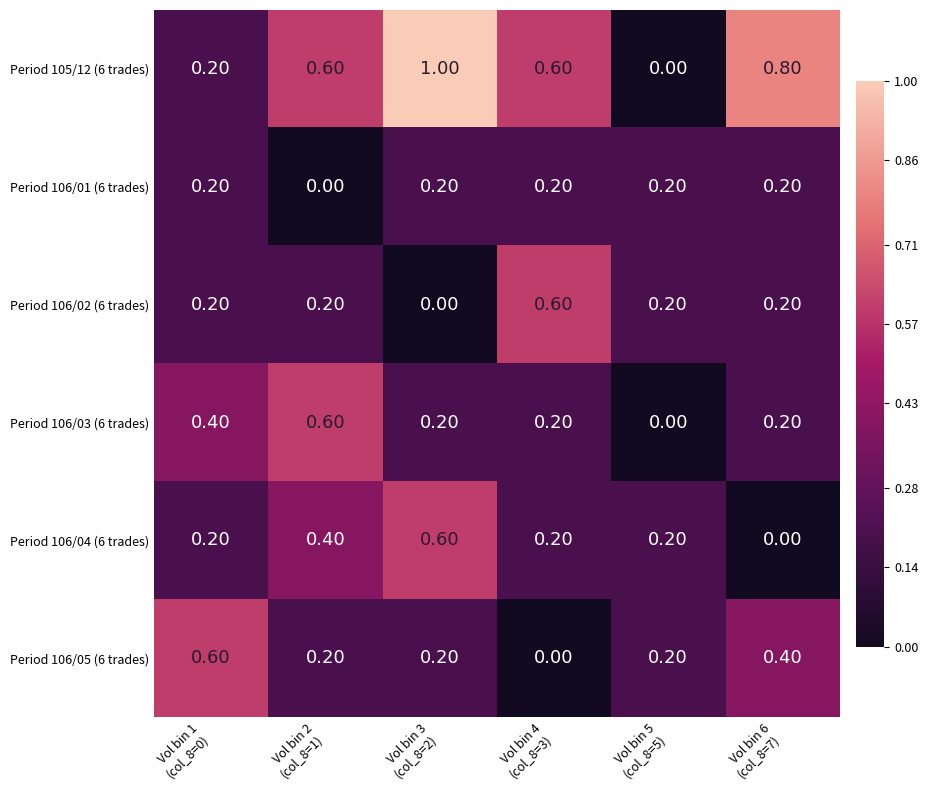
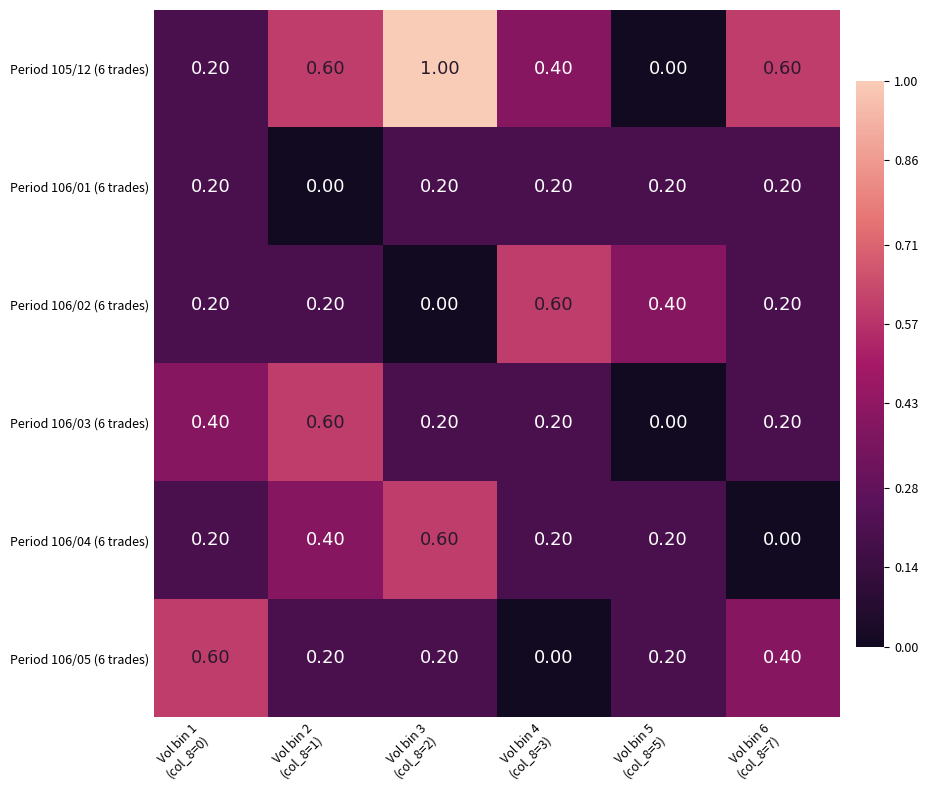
Period 105/12 (6 trades), Vol bin 4 (col_8=3): 0.60 -> 0.40
Period 105/12 (6 trades), Vol bin 6 (col_8=7): 0.80 -> 0.60
Period 106/02 (6 trades), Vol bin 5 (col_8=5): 0.20 -> 0.40
